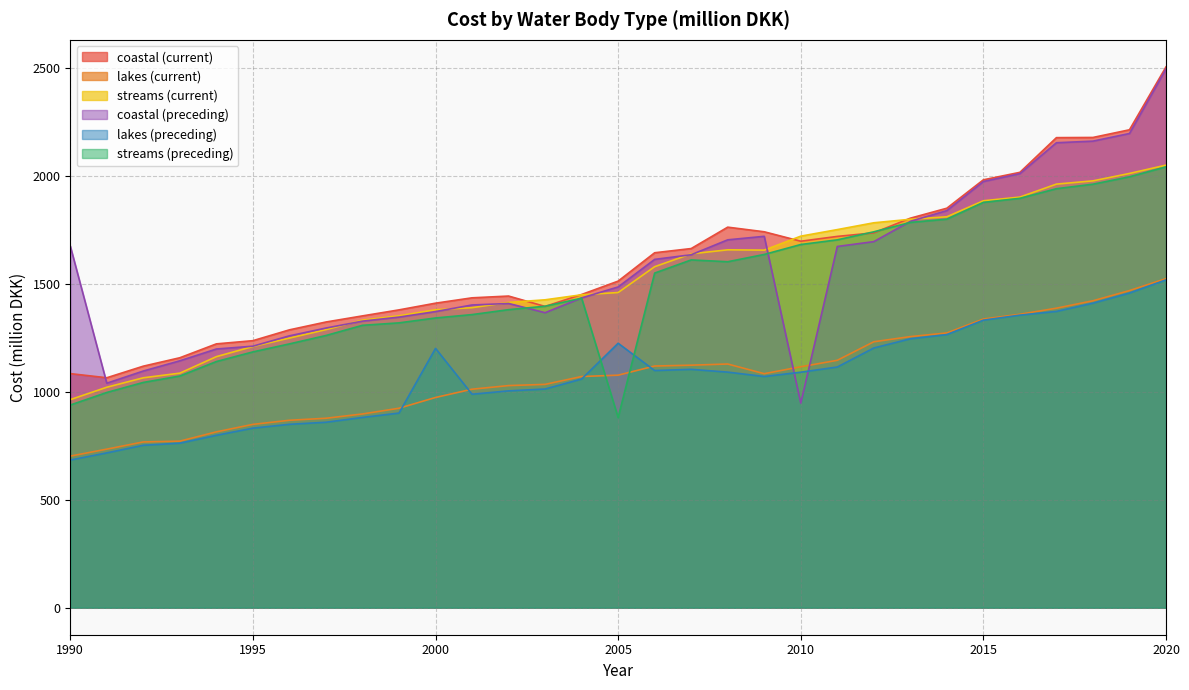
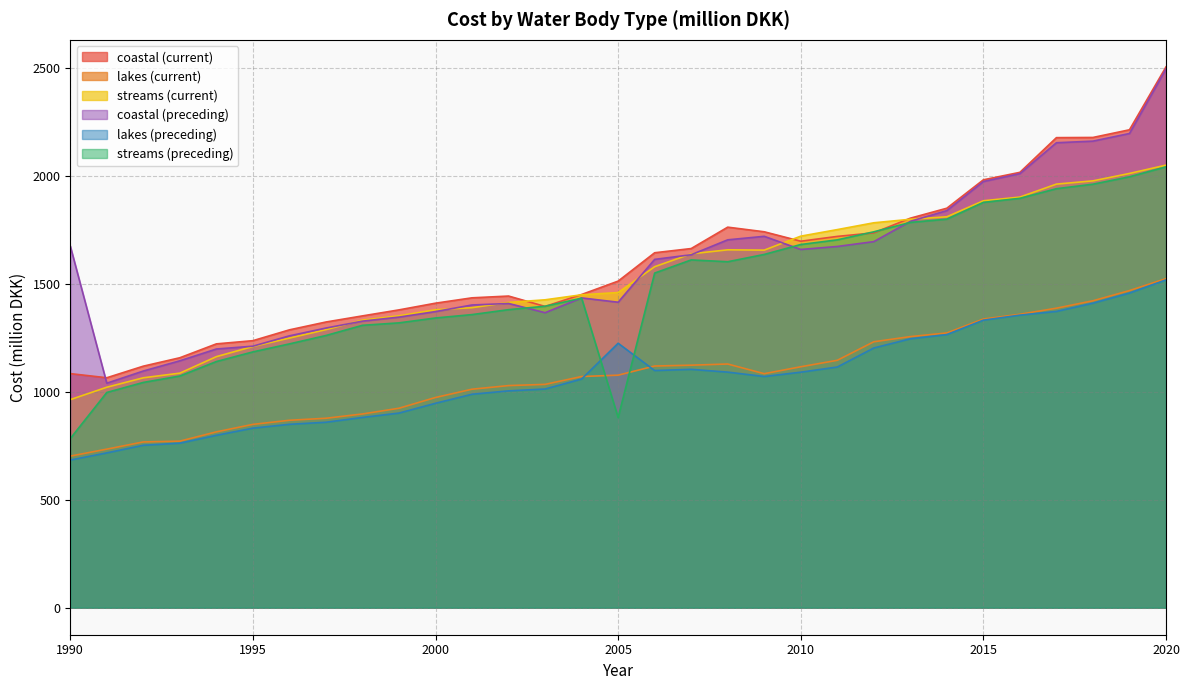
streams (preceding), 1990: 940 -> 780
lakes (preceding), 2000: 1200 -> 950
coastal (preceding), 2005: 1490 -> 1410
coastal (preceding), 2010: 950 -> 1660
